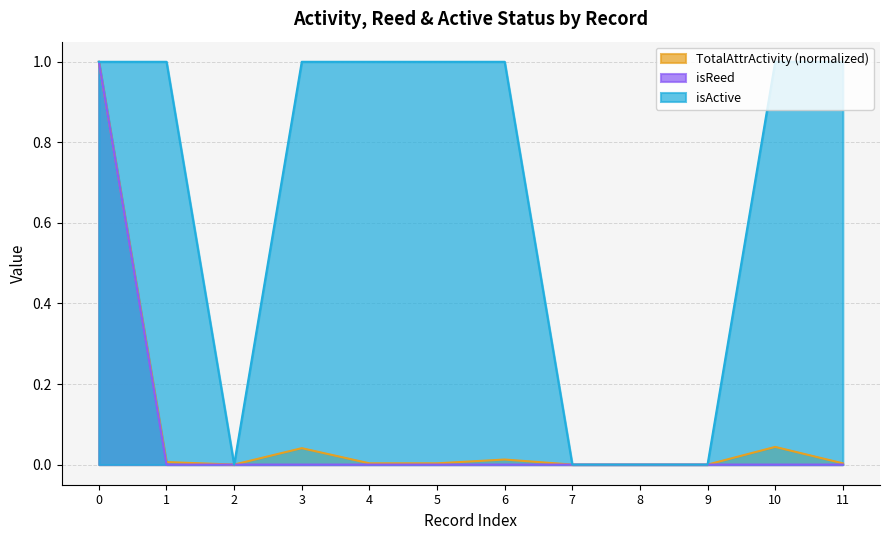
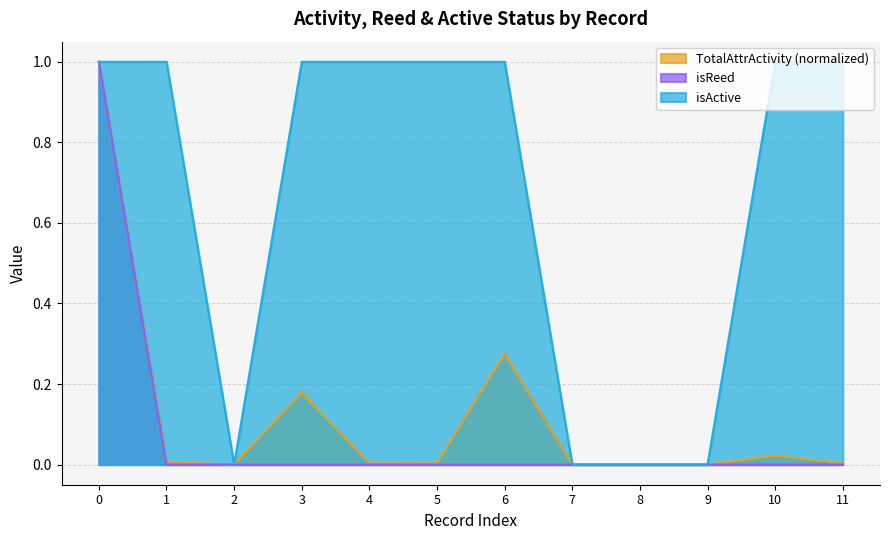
TotalAttrActivity (normalized), 3: 0.04 -> 0.18
TotalAttrActivity (normalized), 6: 0.01 -> 0.28
TotalAttrActivity (normalized), 10: 0.04 -> 0.02
